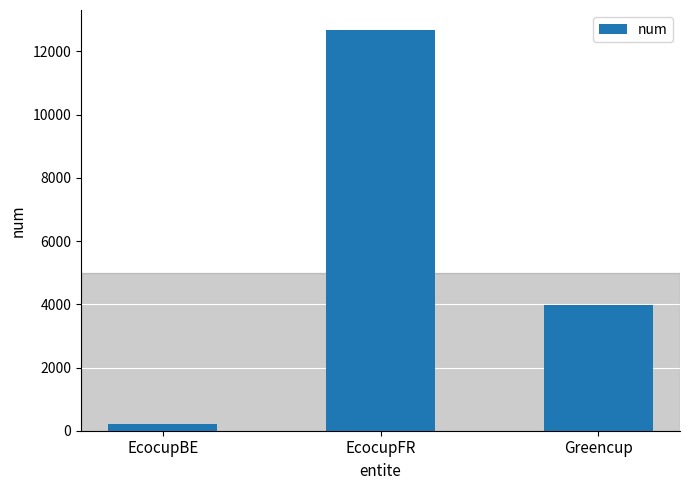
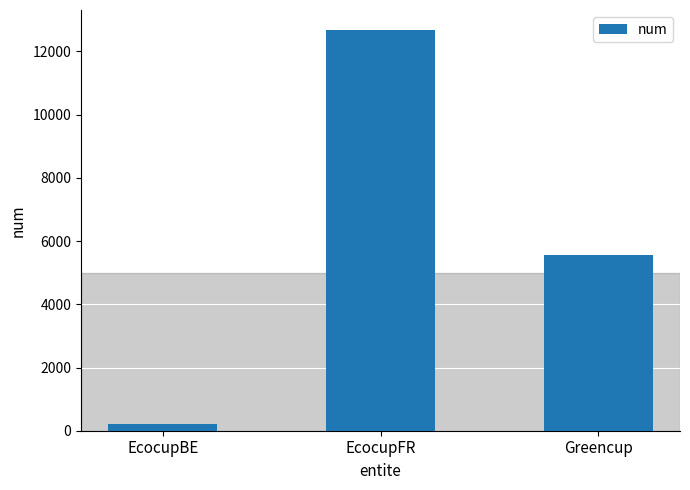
Greencup: 4000 -> 5600
